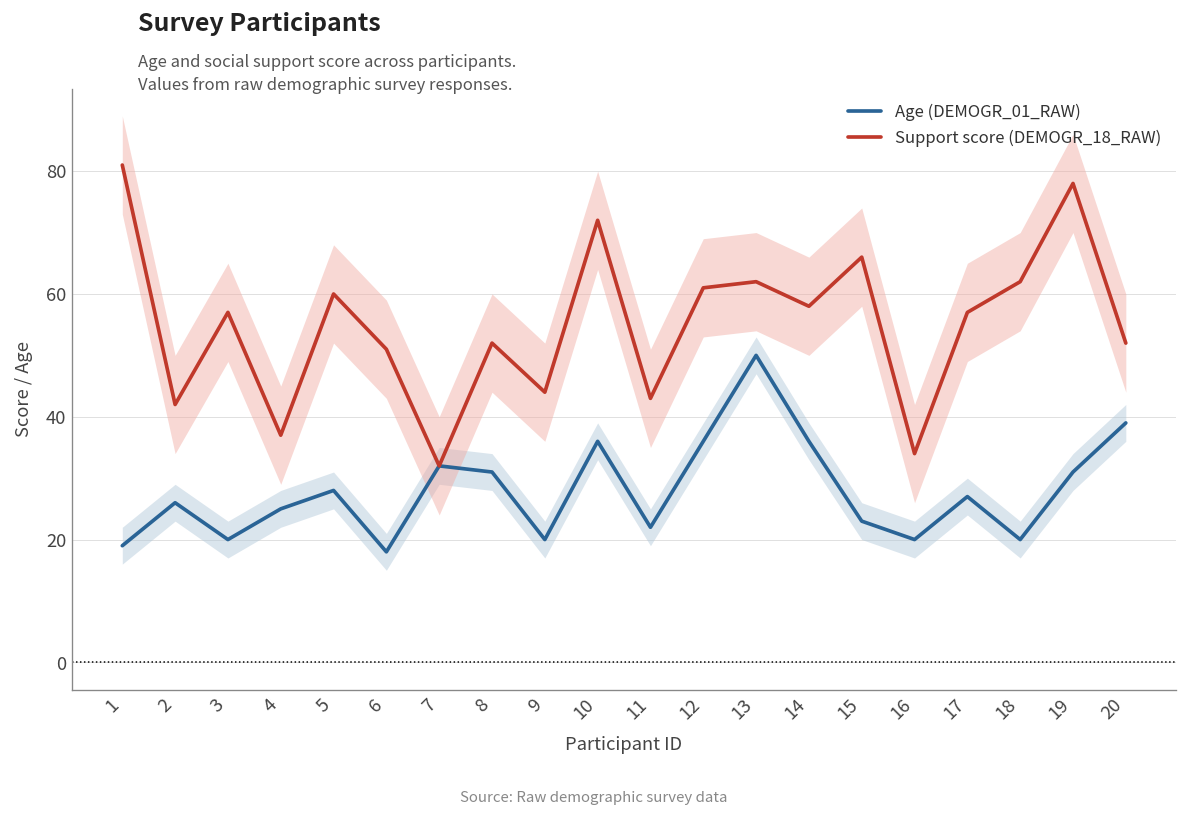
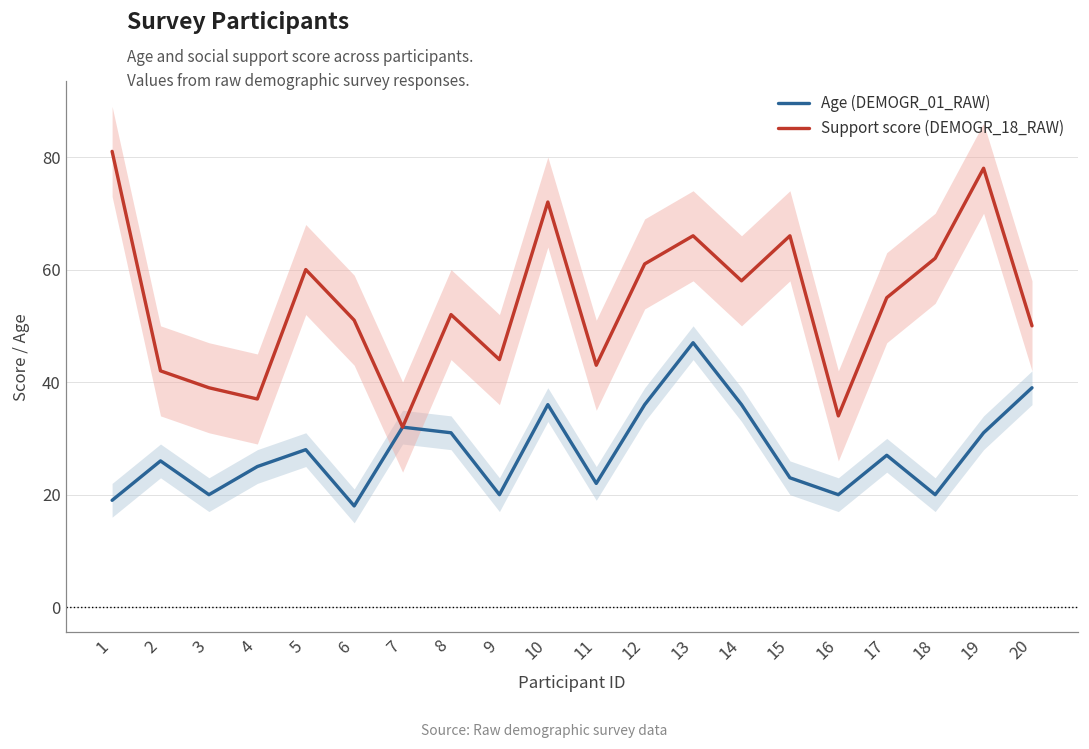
Support score (DEMOGR_18_RAW), 3: 57 -> 39
Age (DEMOGR_01_RAW), 13: 50 -> 47
Support score (DEMOGR_18_RAW), 13: 62 -> 66
Support score (DEMOGR_18_RAW), 17: 57 -> 55
Support score (DEMOGR_18_RAW), 20: 52 -> 50
